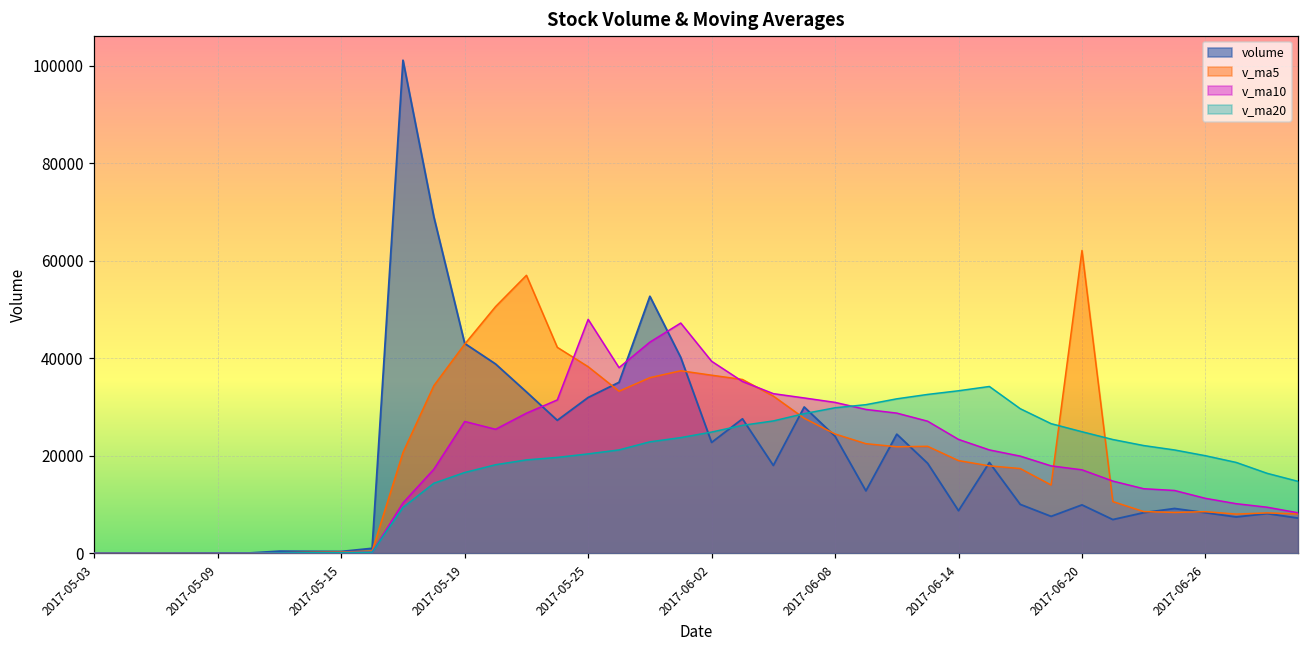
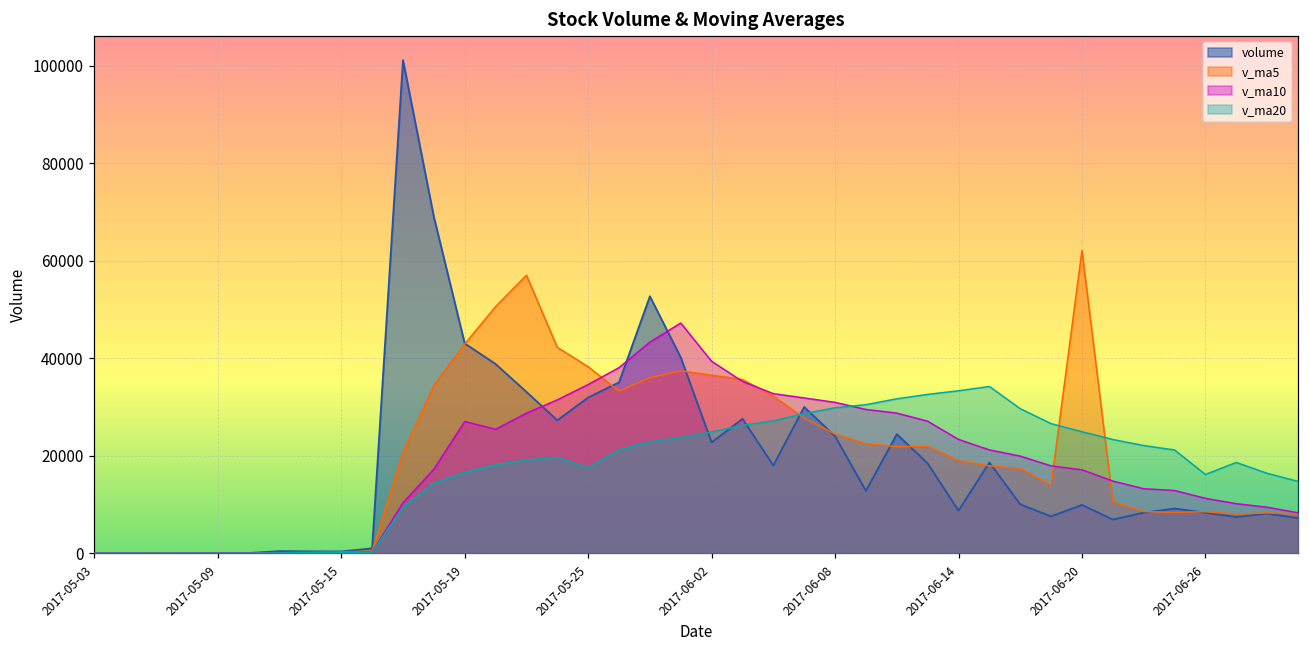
v_ma10, 2017-05-25: 48000 -> 35000
v_ma20, 2017-05-25: 20000 -> 18000
v_ma20, 2017-06-26: 20000 -> 16000
